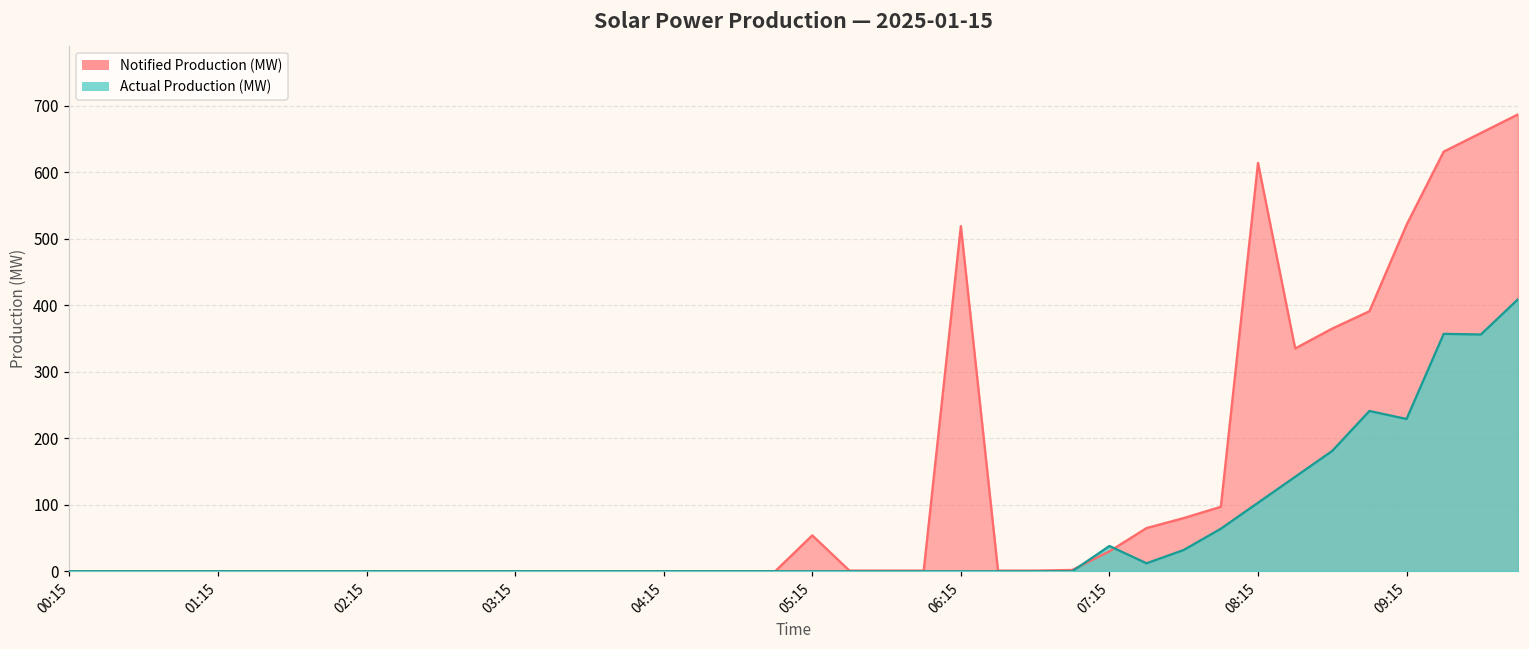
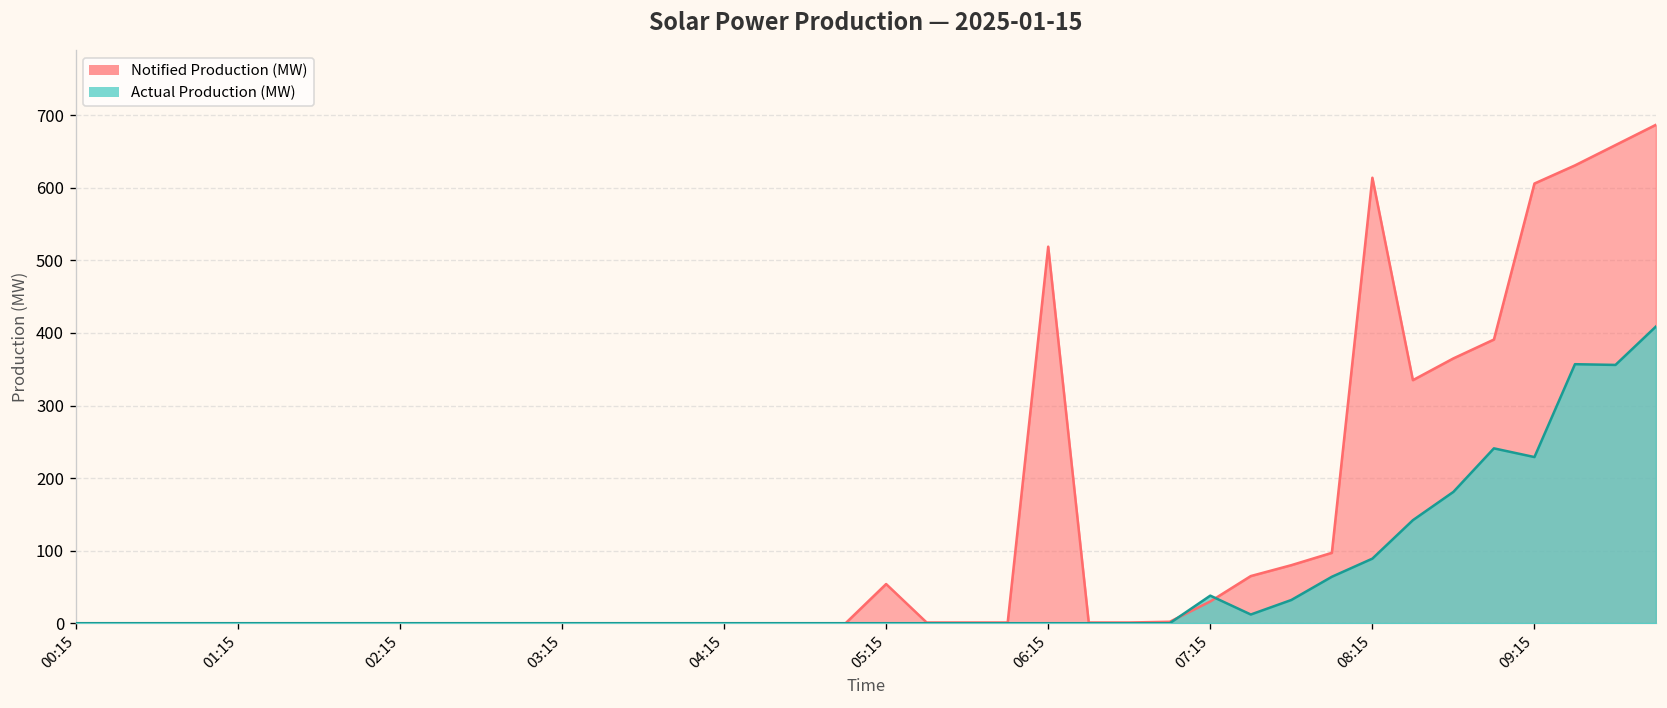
Actual Production (MW), 08:15: 100 -> 90
Notified Production (MW), 09:15: 520 -> 610
